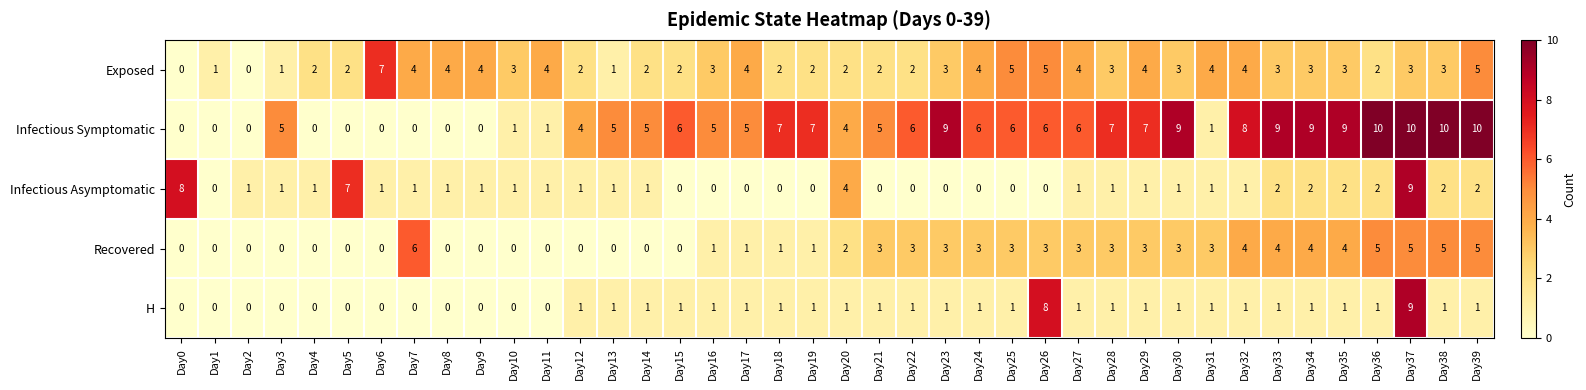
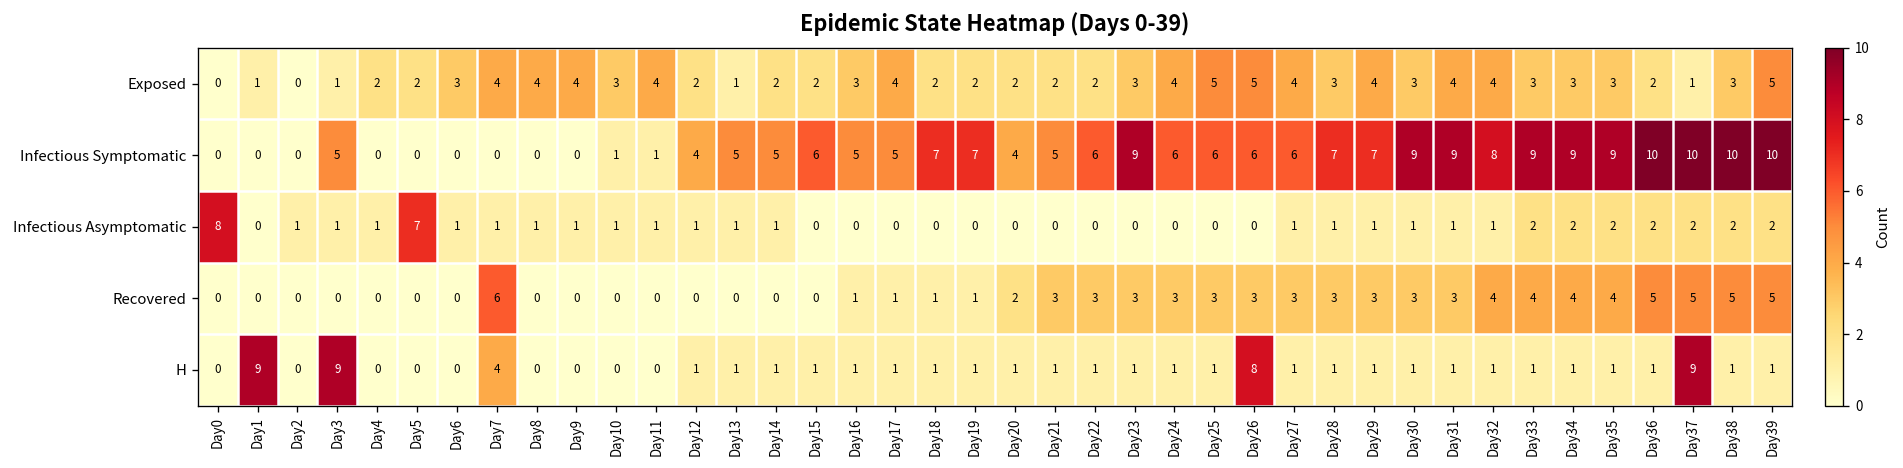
Exposed, Day6: 7 -> 3
Exposed, Day37: 3 -> 1
Infectious Symptomatic, Day31: 1 -> 9
Infectious Asymptomatic, Day20: 4 -> 0
Infectious Asymptomatic, Day37: 9 -> 2
H, Day1: 0 -> 9
H, Day3: 0 -> 9
H, Day7: 0 -> 4
